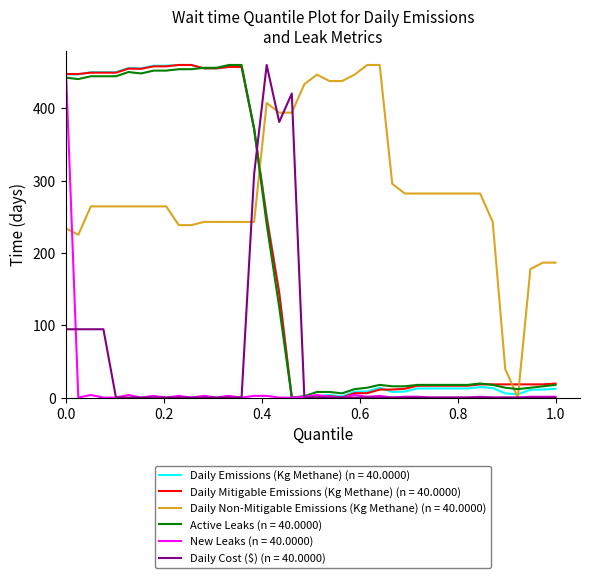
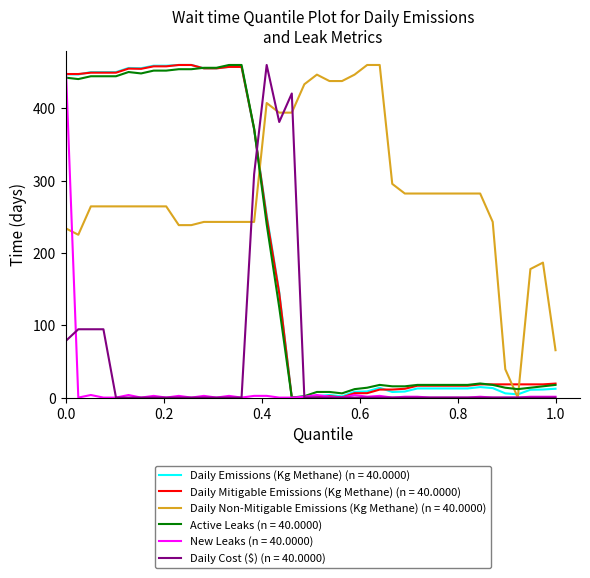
Daily Cost ($) (n = 40.0000), 0.0: 90 -> 80
Daily Non-Mitigable Emissions (Kg Methane) (n = 40.0000), 1.0: 190 -> 70
